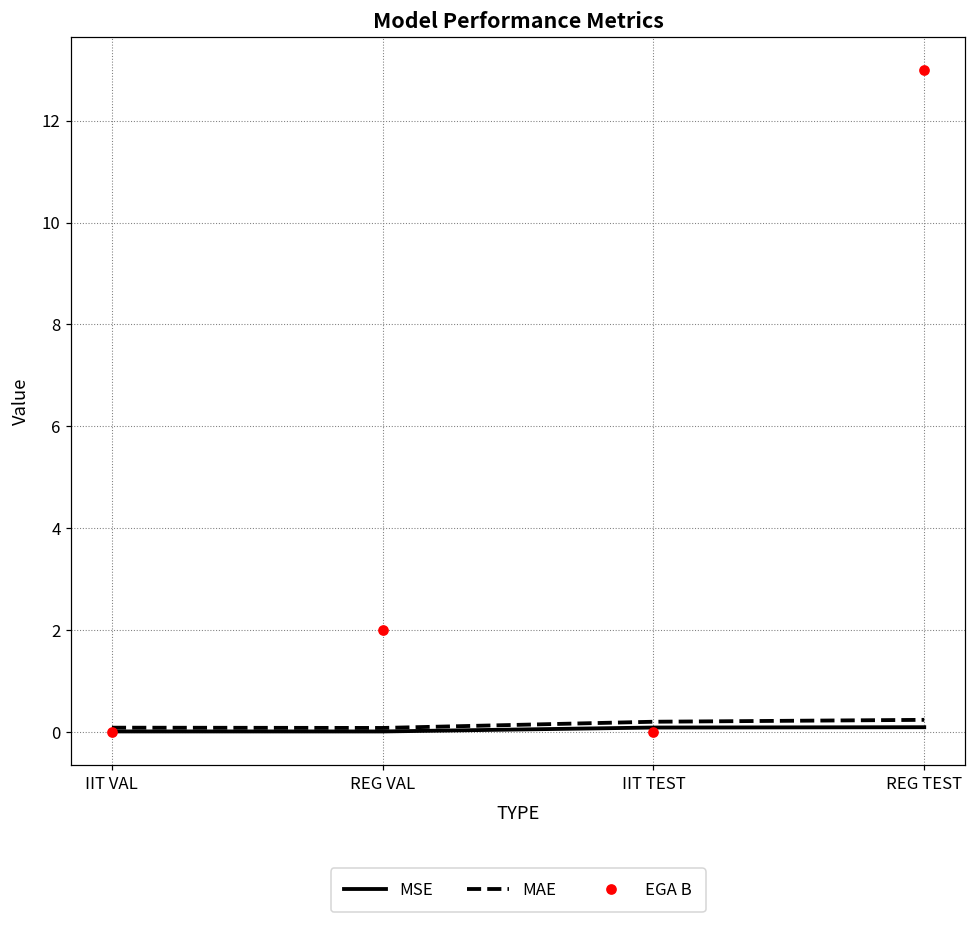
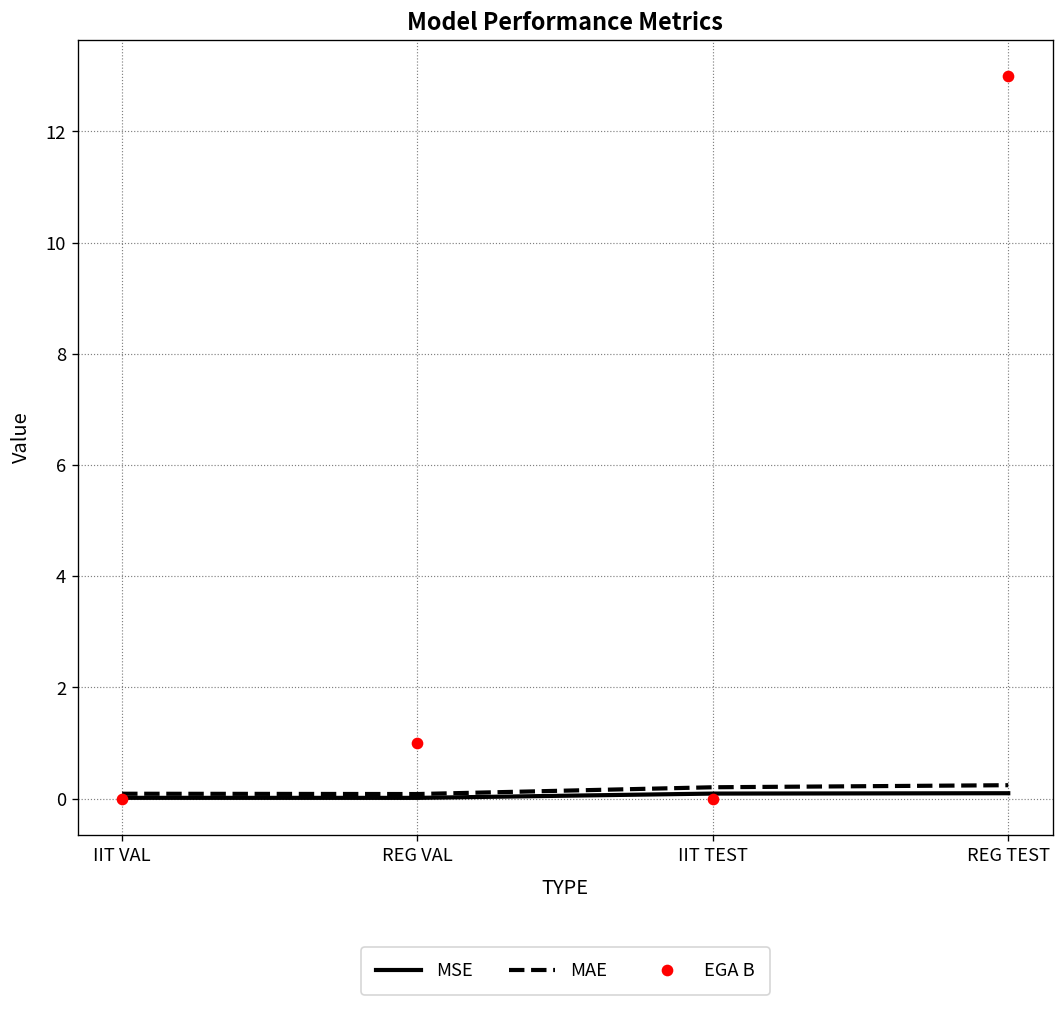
EGA B, REG VAL: 2 -> 1
